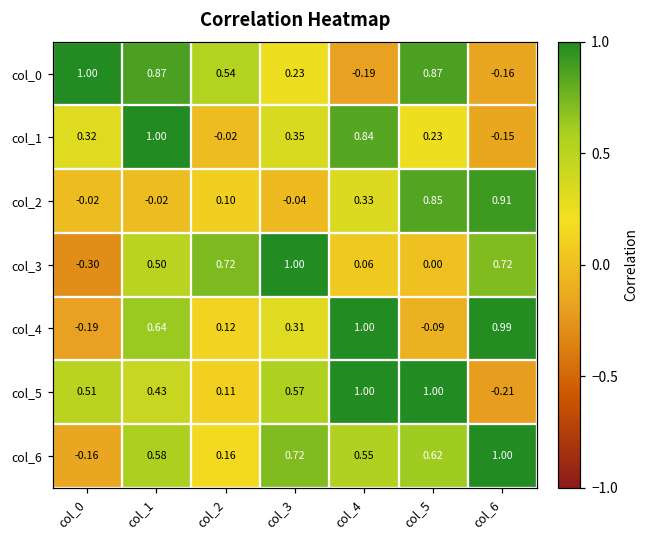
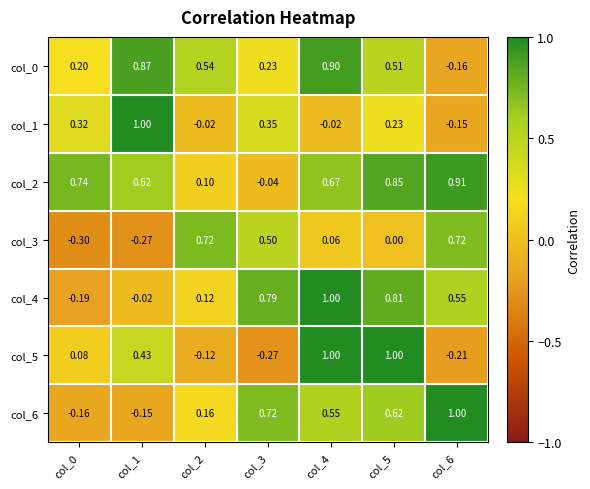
col_0, col_0: 1.00 -> 0.20
col_0, col_4: -0.19 -> 0.90
col_0, col_5: 0.87 -> 0.51
col_1, col_4: 0.84 -> -0.02
col_2, col_0: -0.02 -> 0.74
col_2, col_1: -0.02 -> 0.62
col_2, col_4: 0.33 -> 0.67
col_3, col_1: 0.50 -> -0.27
col_3, col_3: 1.00 -> 0.50
col_4, col_1: 0.64 -> -0.02
col_4, col_3: 0.31 -> 0.79
col_4, col_5: -0.09 -> 0.81
col_4, col_6: 0.99 -> 0.55
col_5, col_0: 0.51 -> 0.08
col_5, col_2: 0.11 -> -0.12
col_5, col_3: 0.57 -> -0.27
col_6, col_1: 0.58 -> -0.15
